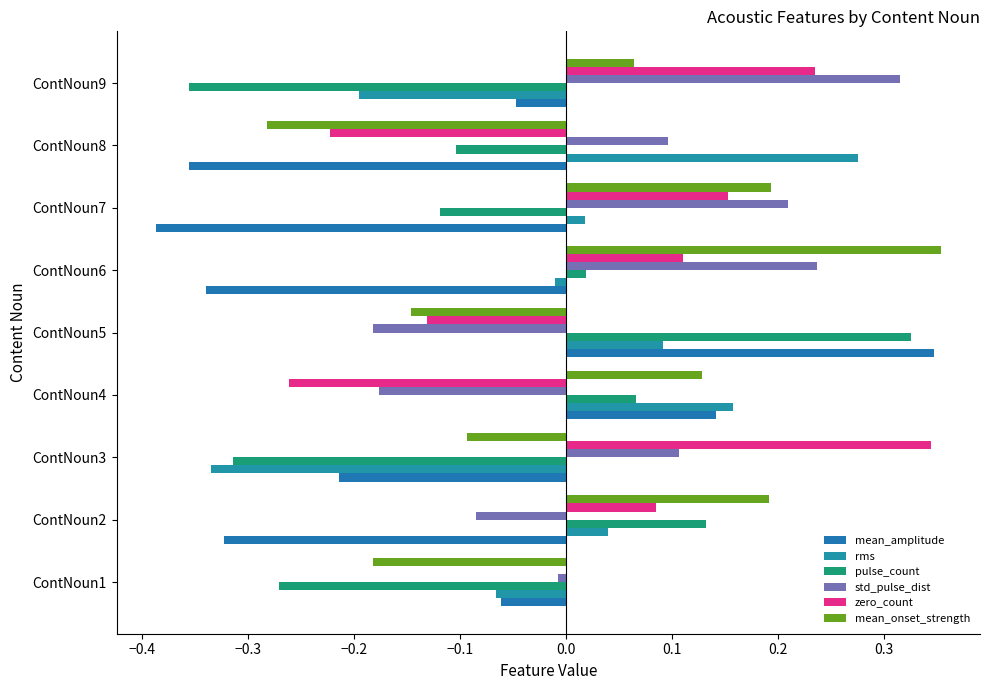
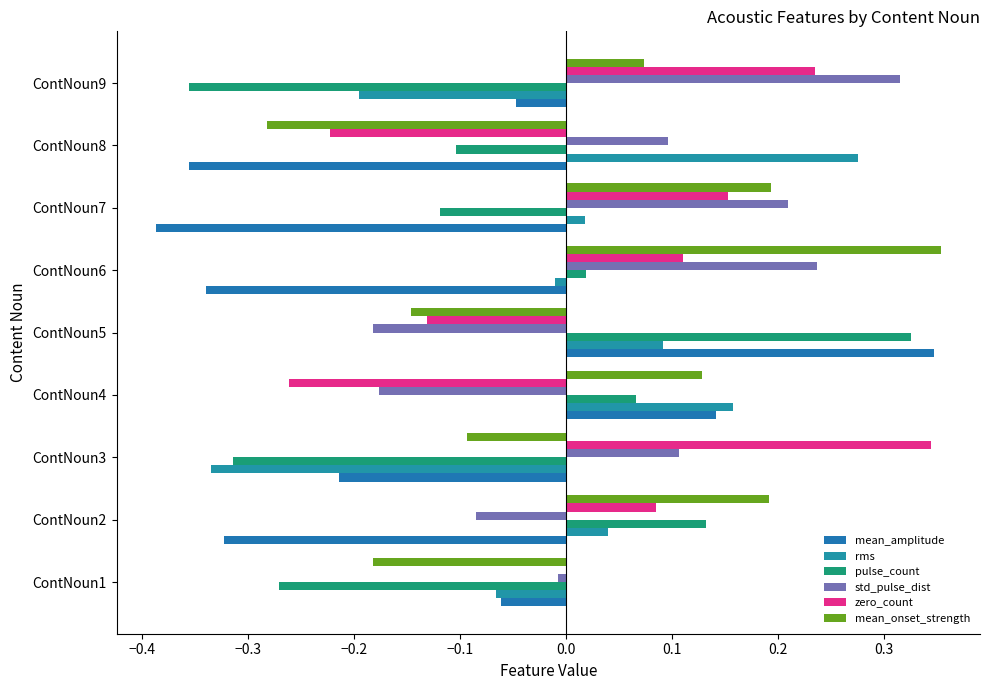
mean_onset_strength, ContNoun9: 0.064 -> 0.074
